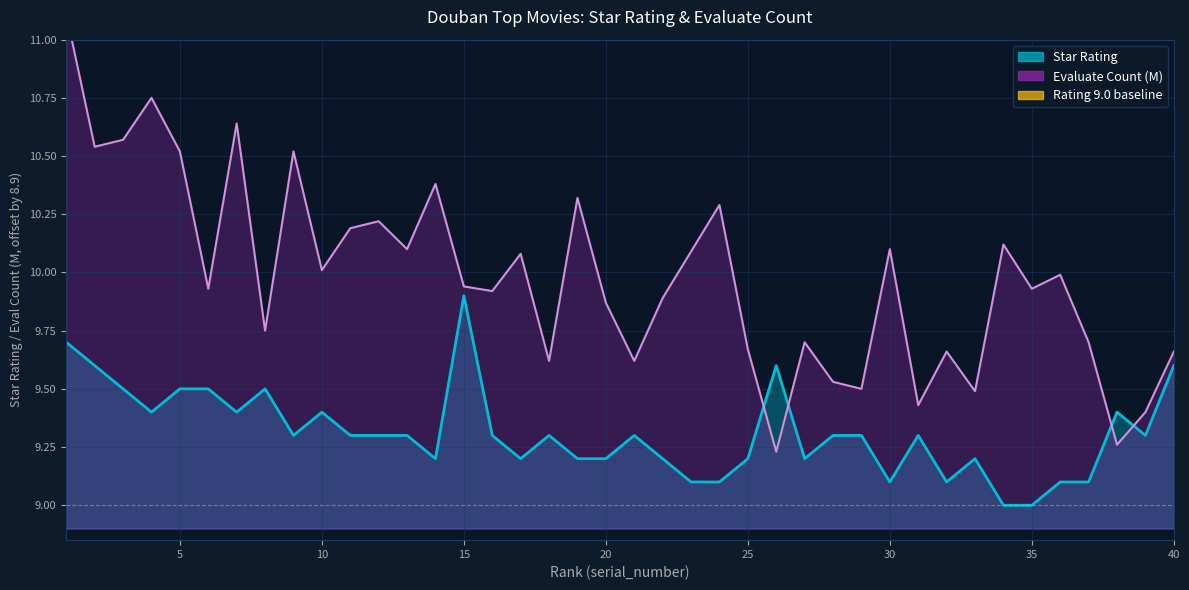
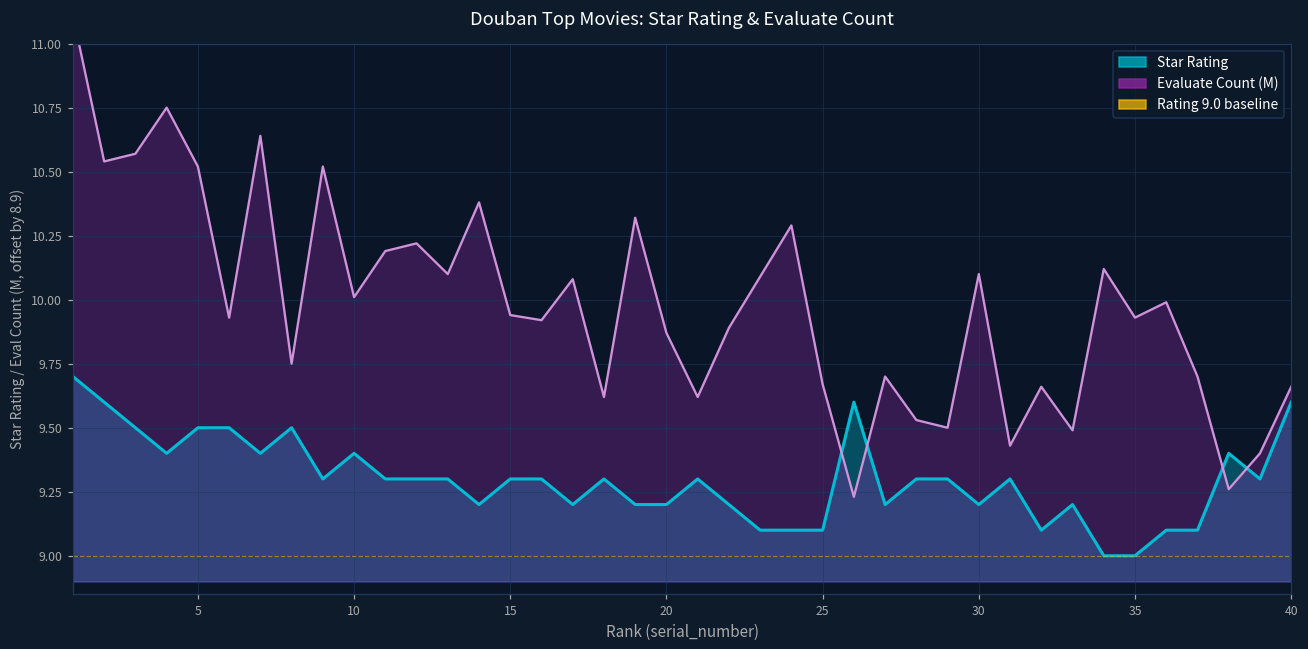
Star Rating, 15: 9.9 -> 9.3
Star Rating, 25: 9.2 -> 9.1
Star Rating, 30: 9.1 -> 9.2
